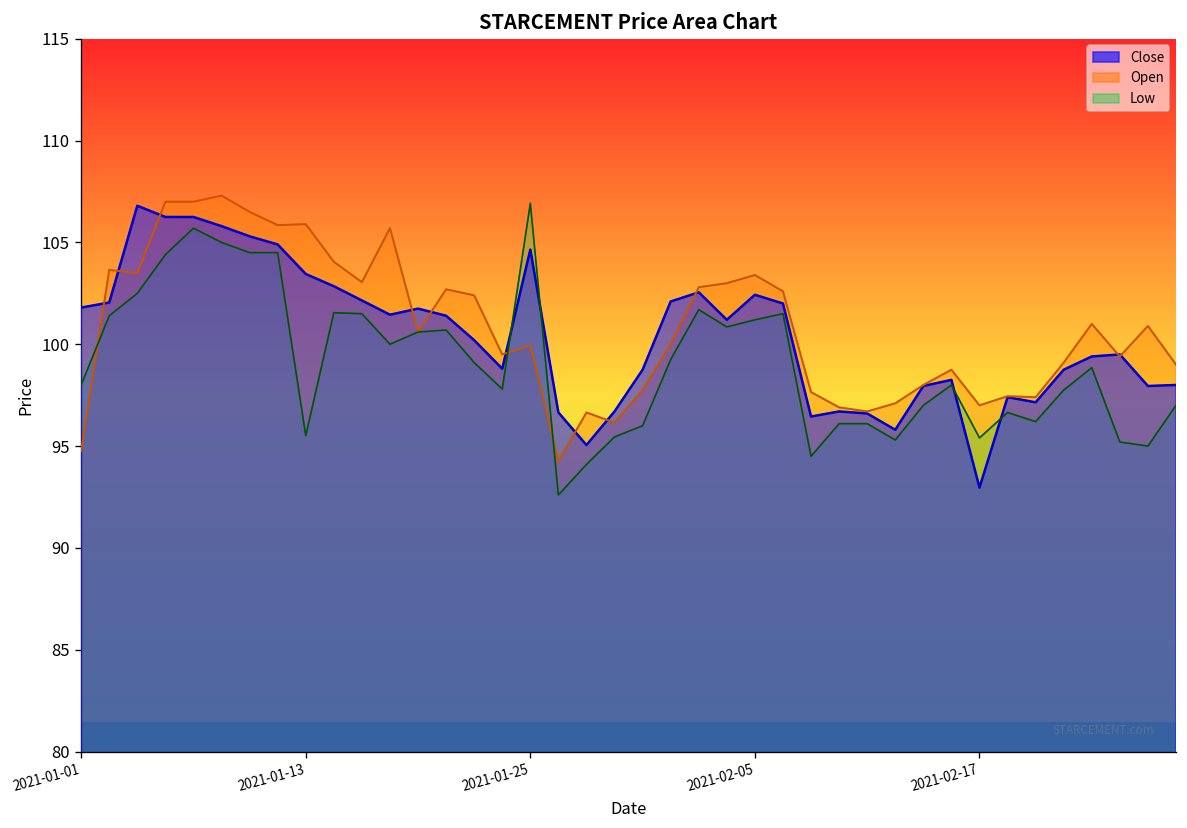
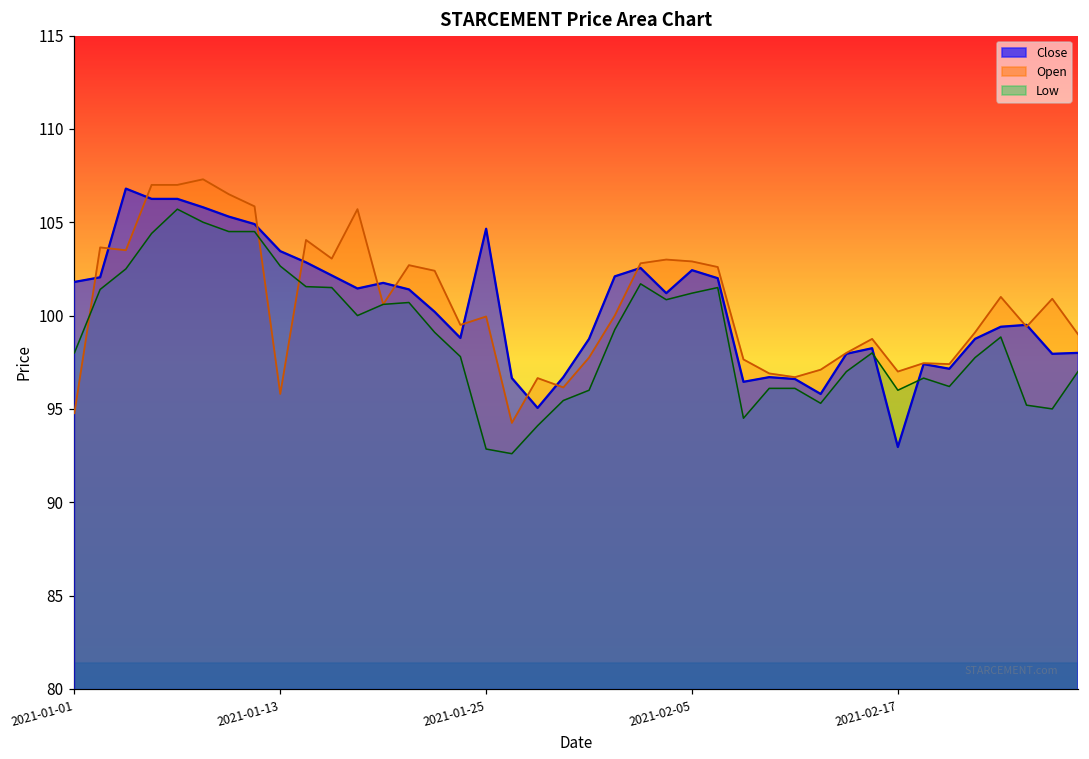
Open, 2021-01-13: 105.9 -> 95.8
Low, 2021-01-13: 95.5 -> 102.7
Low, 2021-01-25: 106.9 -> 92.9
Open, 2021-02-05: 103.4 -> 102.9
Low, 2021-02-17: 95.4 -> 96.0
